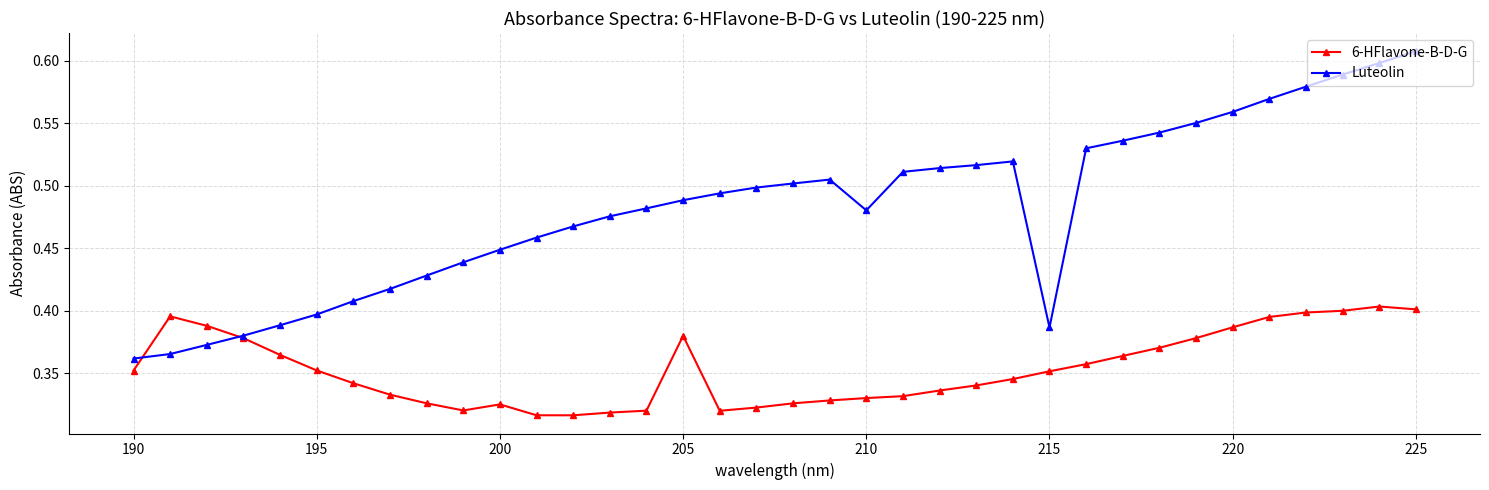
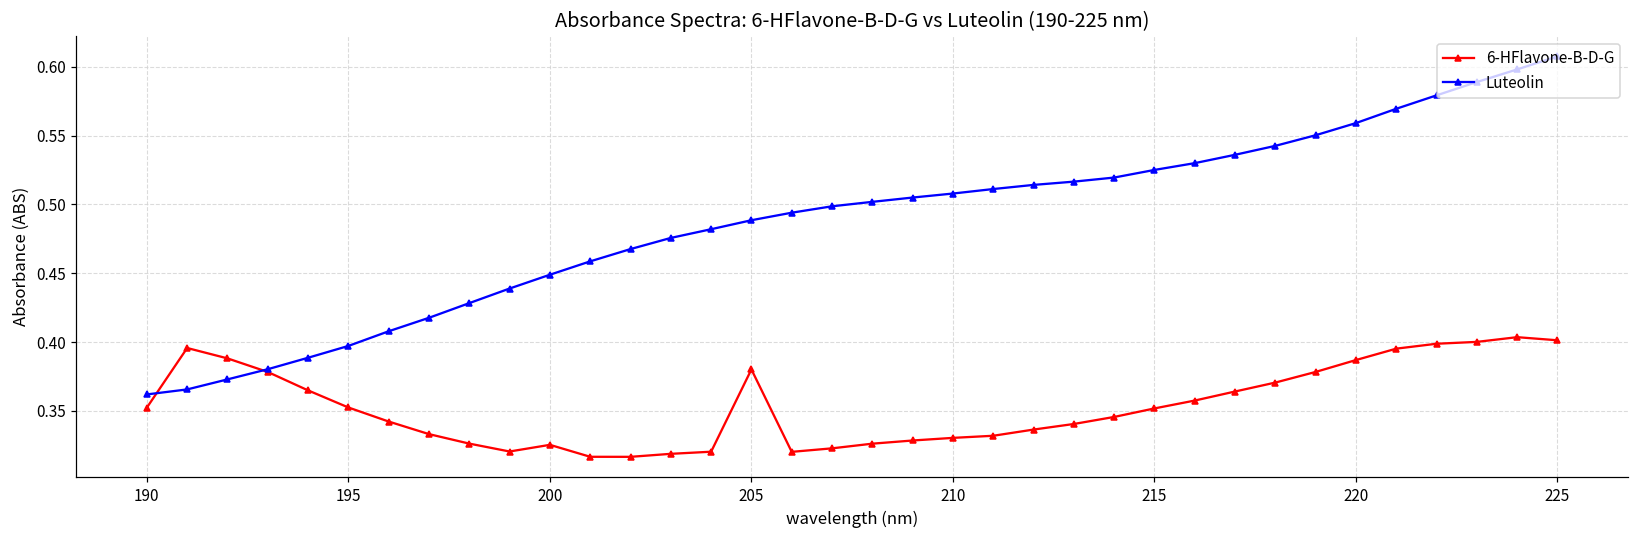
Luteolin, 210: 0.480 -> 0.508
Luteolin, 215: 0.387 -> 0.525
